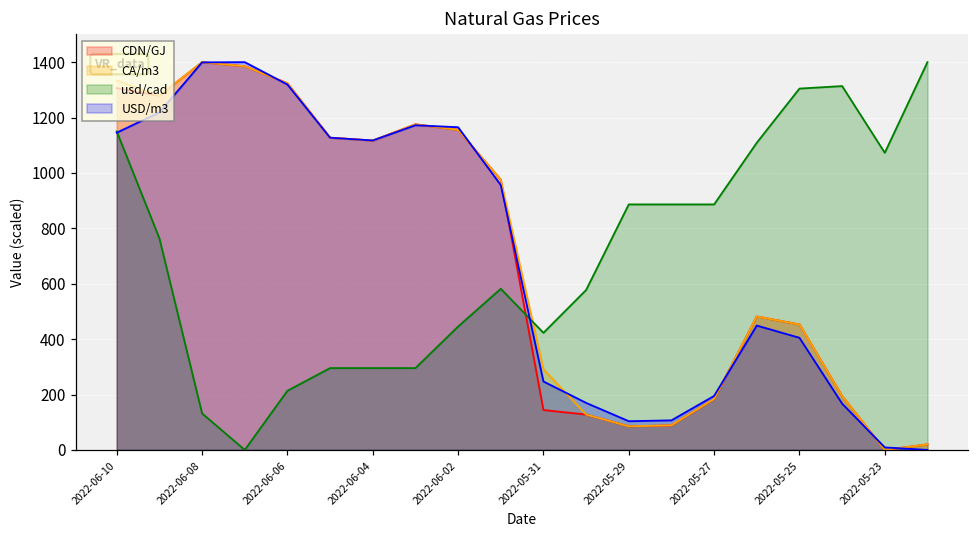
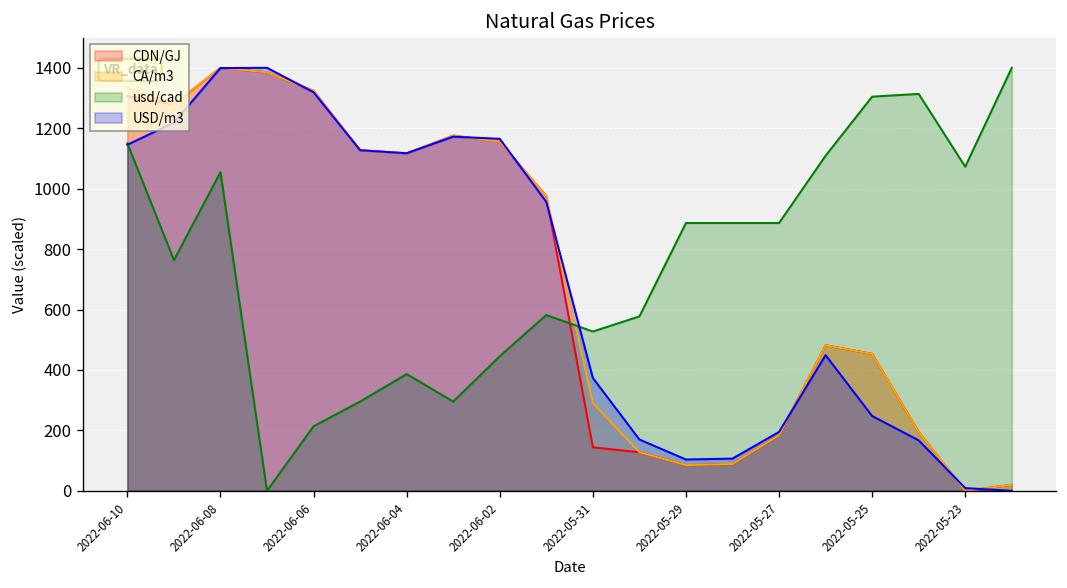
usd/cad, 2022-06-08: 130 -> 1050
usd/cad, 2022-06-04: 300 -> 390
usd/cad, 2022-05-31: 420 -> 530
USD/m3, 2022-05-31: 250 -> 370
USD/m3, 2022-05-25: 400 -> 250
